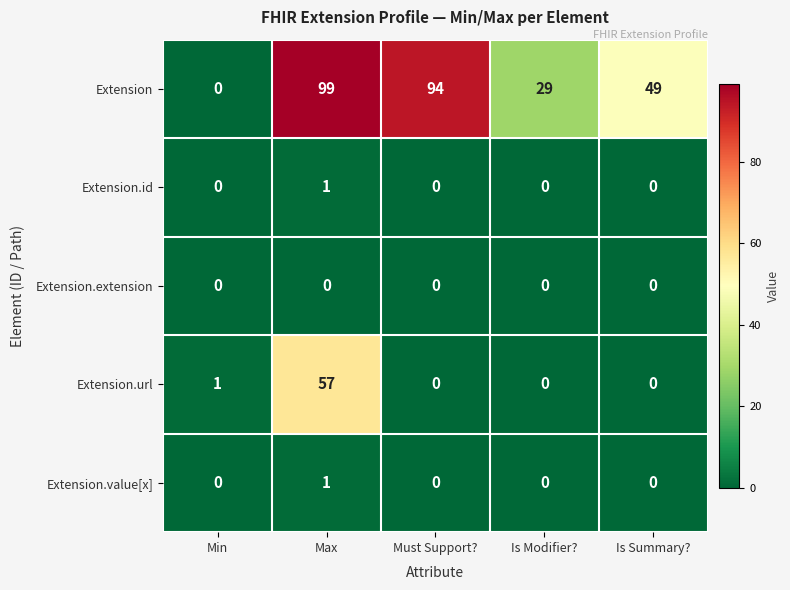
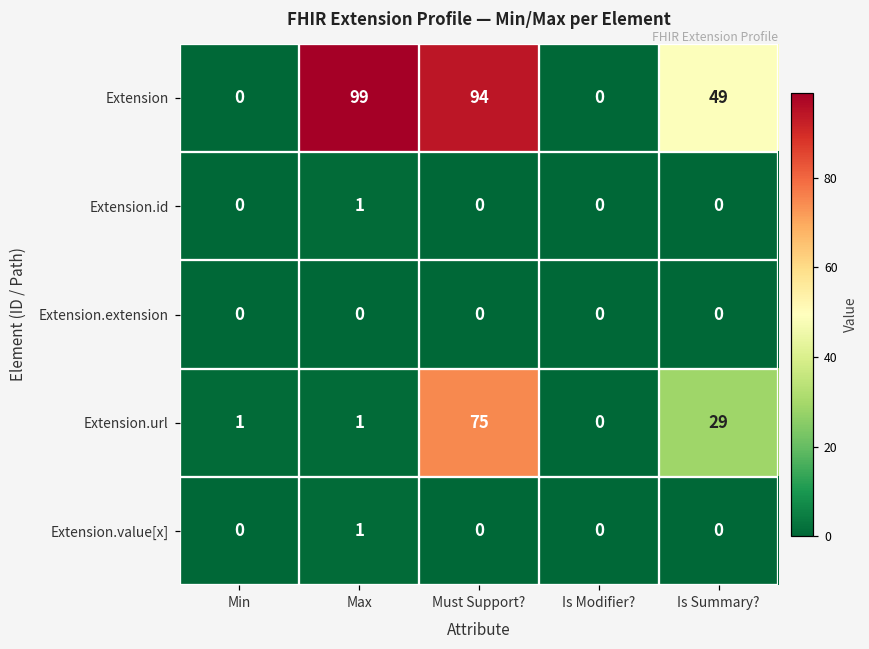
Extension, Is Modifier?: 29 -> 0
Extension.url, Max: 57 -> 1
Extension.url, Must Support?: 0 -> 75
Extension.url, Is Summary?: 0 -> 29
